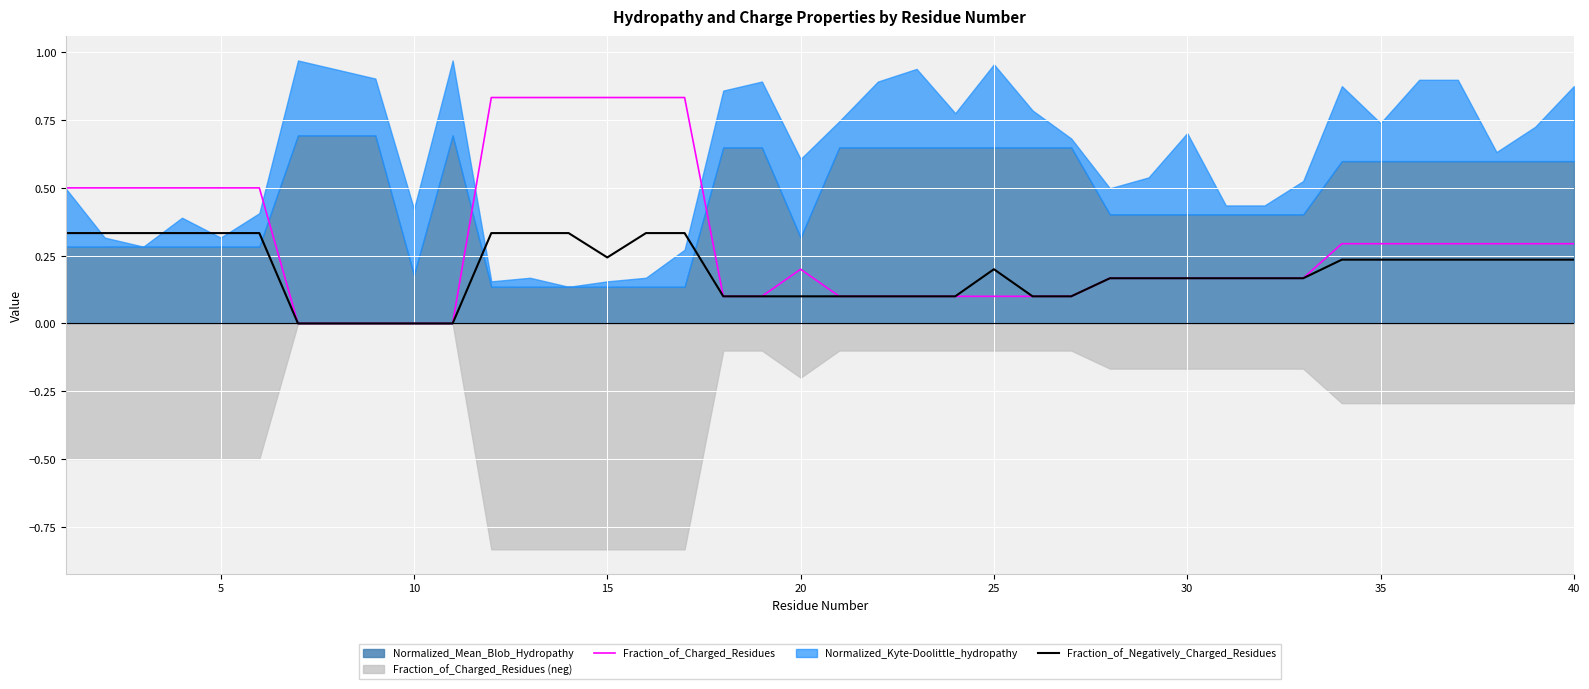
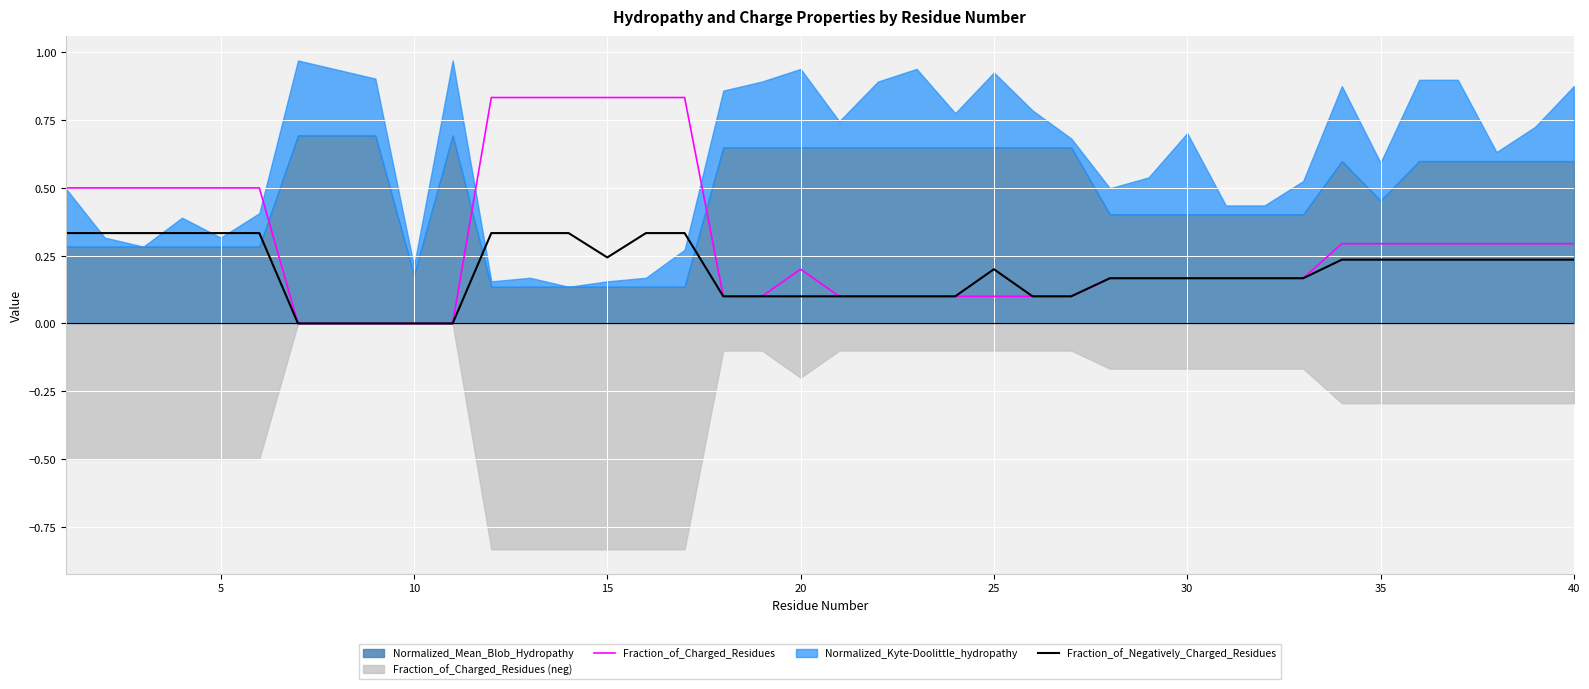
Normalized_Kyte-Doolittle_hydropathy, 10: 0.24 -> 0.03
Normalized_Mean_Blob_Hydropathy, 20: 0.32 -> 0.65
Normalized_Kyte-Doolittle_hydropathy, 25: 0.31 -> 0.28
Normalized_Mean_Blob_Hydropathy, 35: 0.60 -> 0.45
